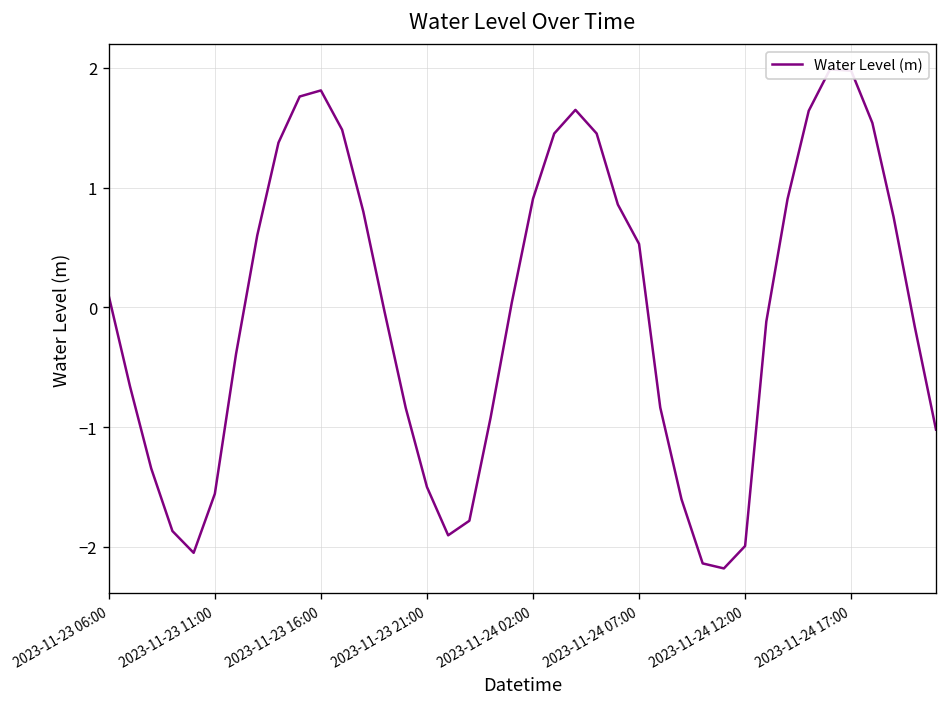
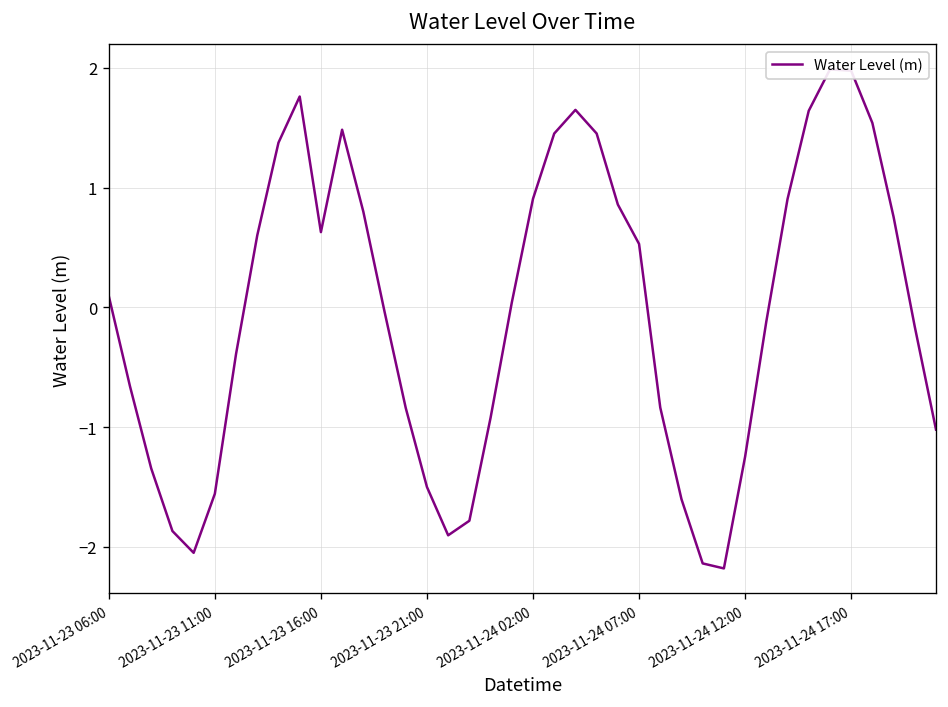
2023-11-23 16:00: 1.8 -> 0.6
2023-11-24 12:00: -2.0 -> -1.2
